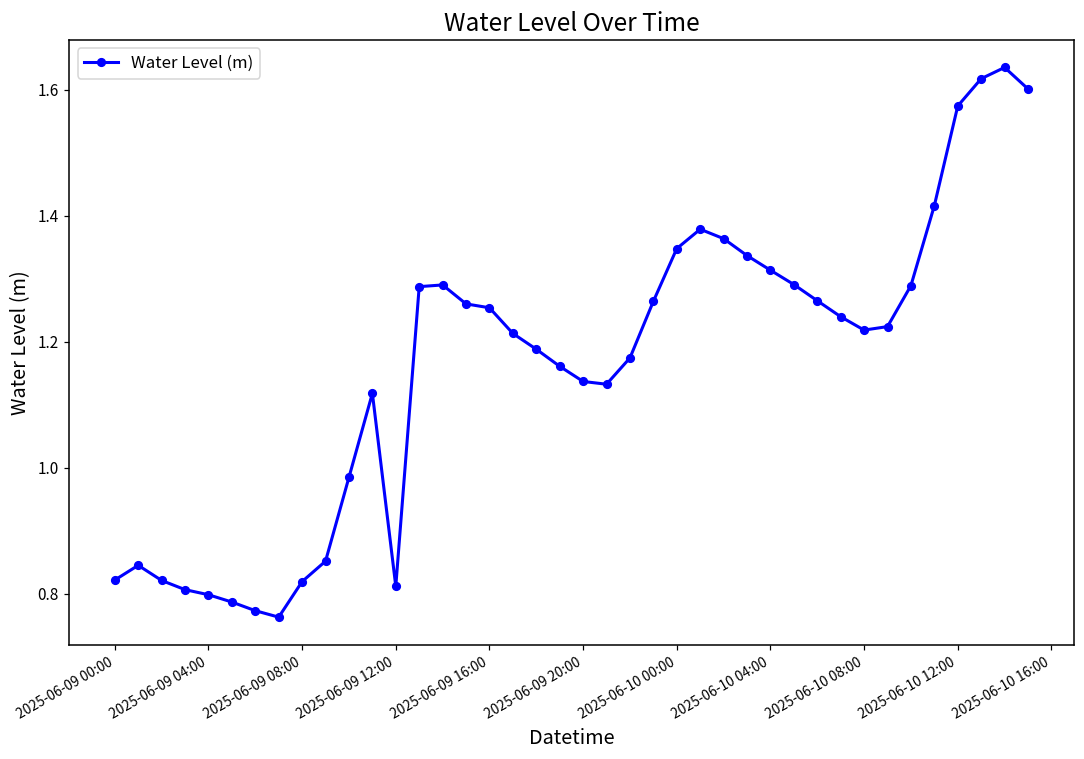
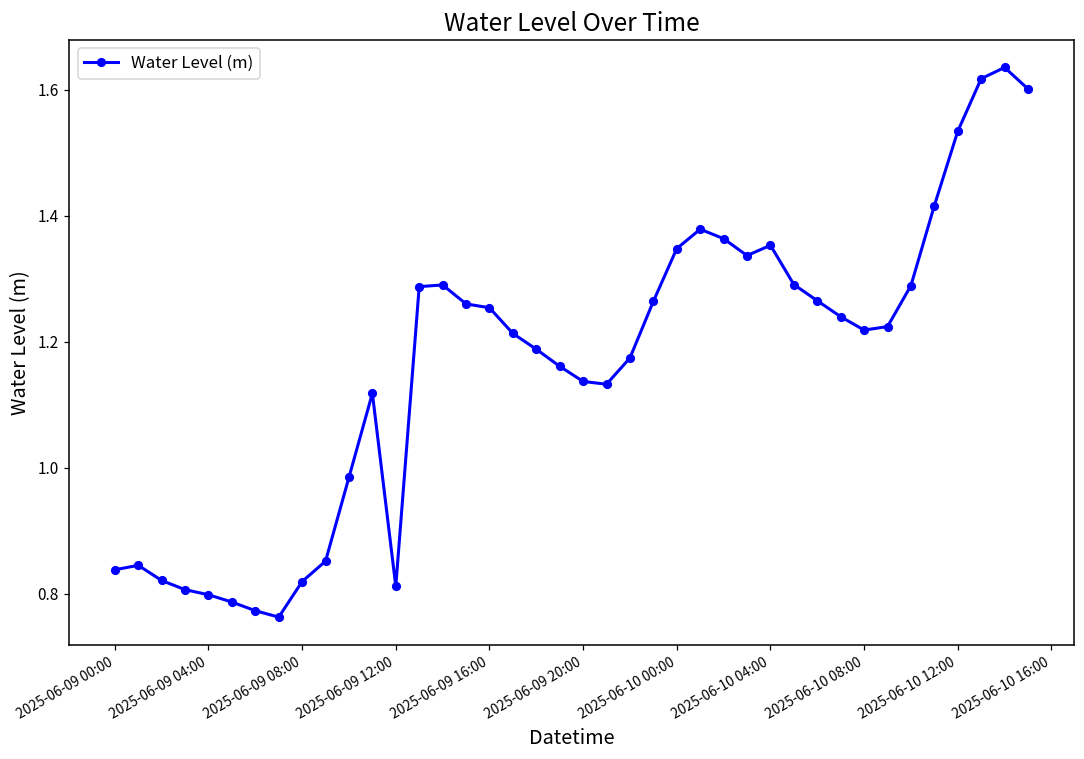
2025-06-09 00:00: 0.82 -> 0.84
2025-06-10 04:00: 1.31 -> 1.35
2025-06-10 12:00: 1.57 -> 1.53
